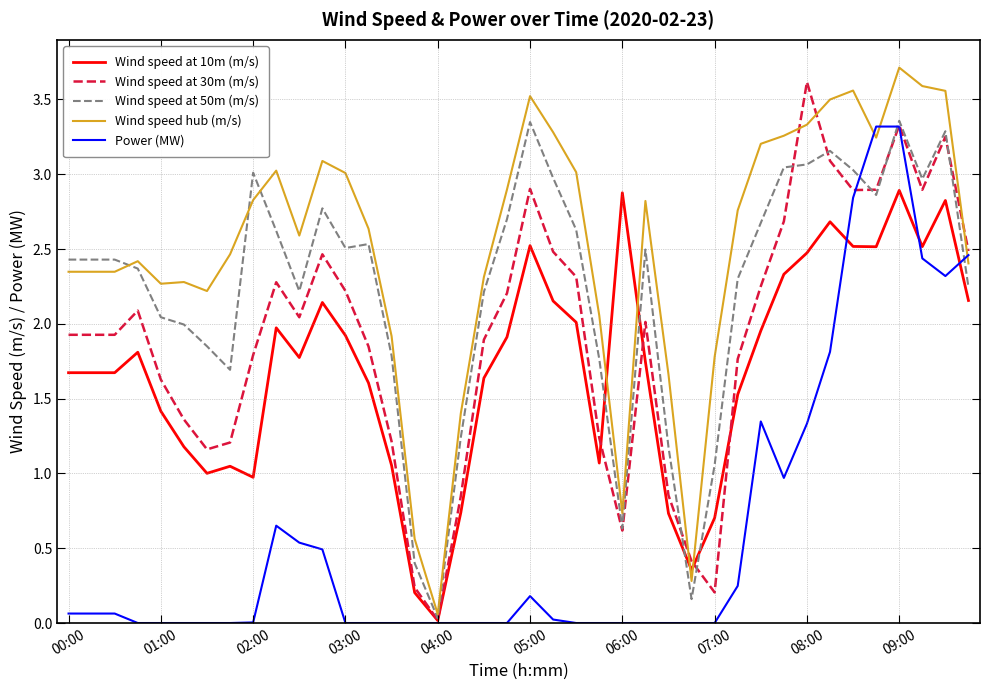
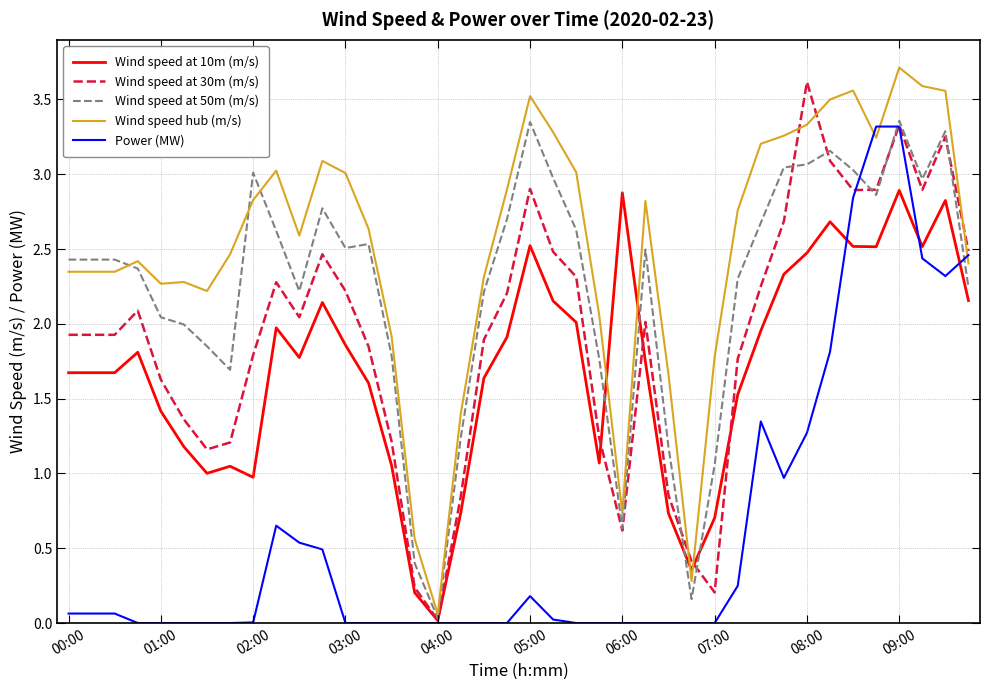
Wind speed at 10m (m/s), 03:00: 1.92 -> 1.86
Power (MW), 08:00: 1.33 -> 1.27
